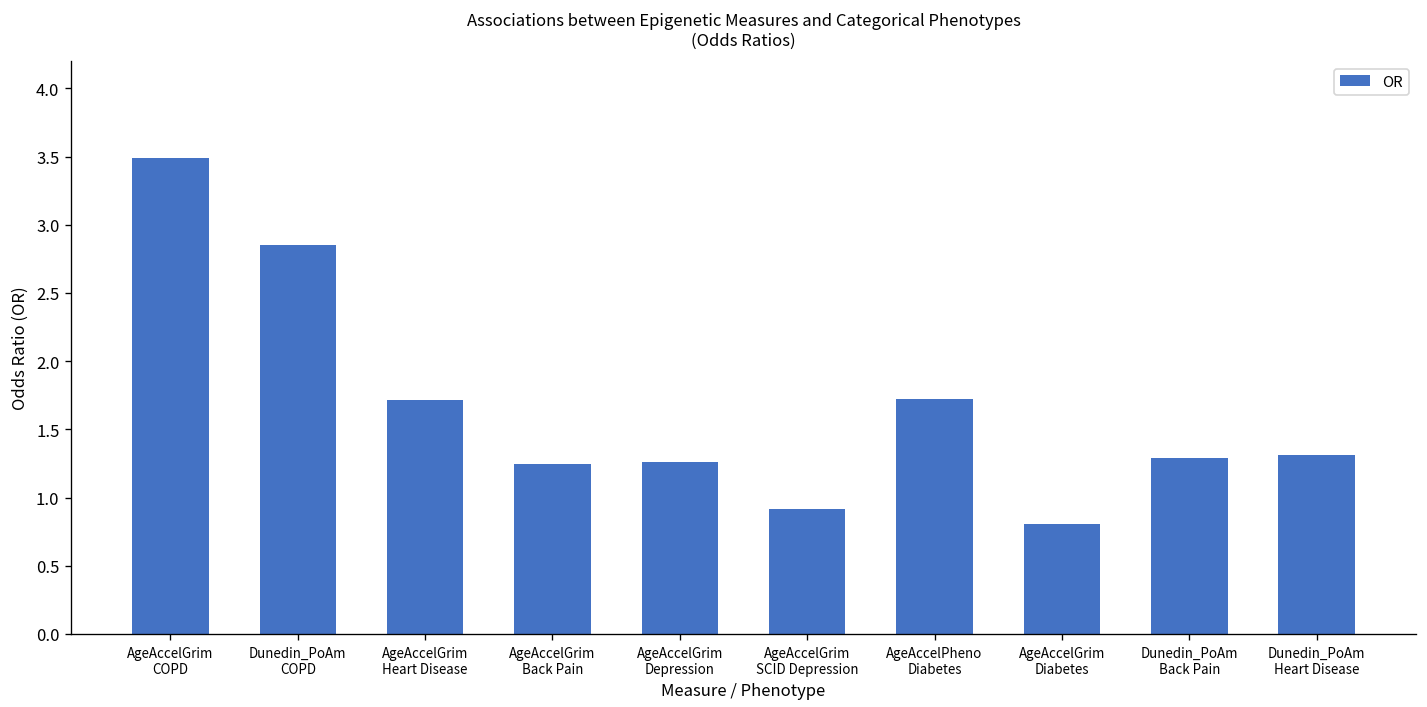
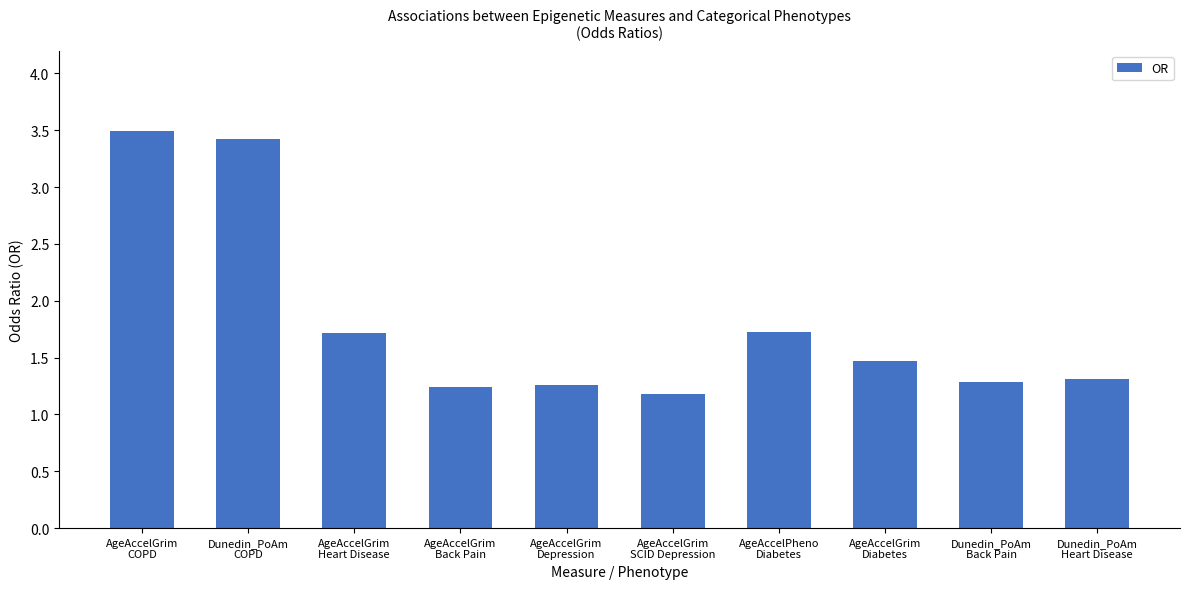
Dunedin_PoAm COPD: 2.85 -> 3.42
AgeAccelGrim SCID Depression: 0.92 -> 1.18
AgeAccelGrim Diabetes: 0.81 -> 1.47
